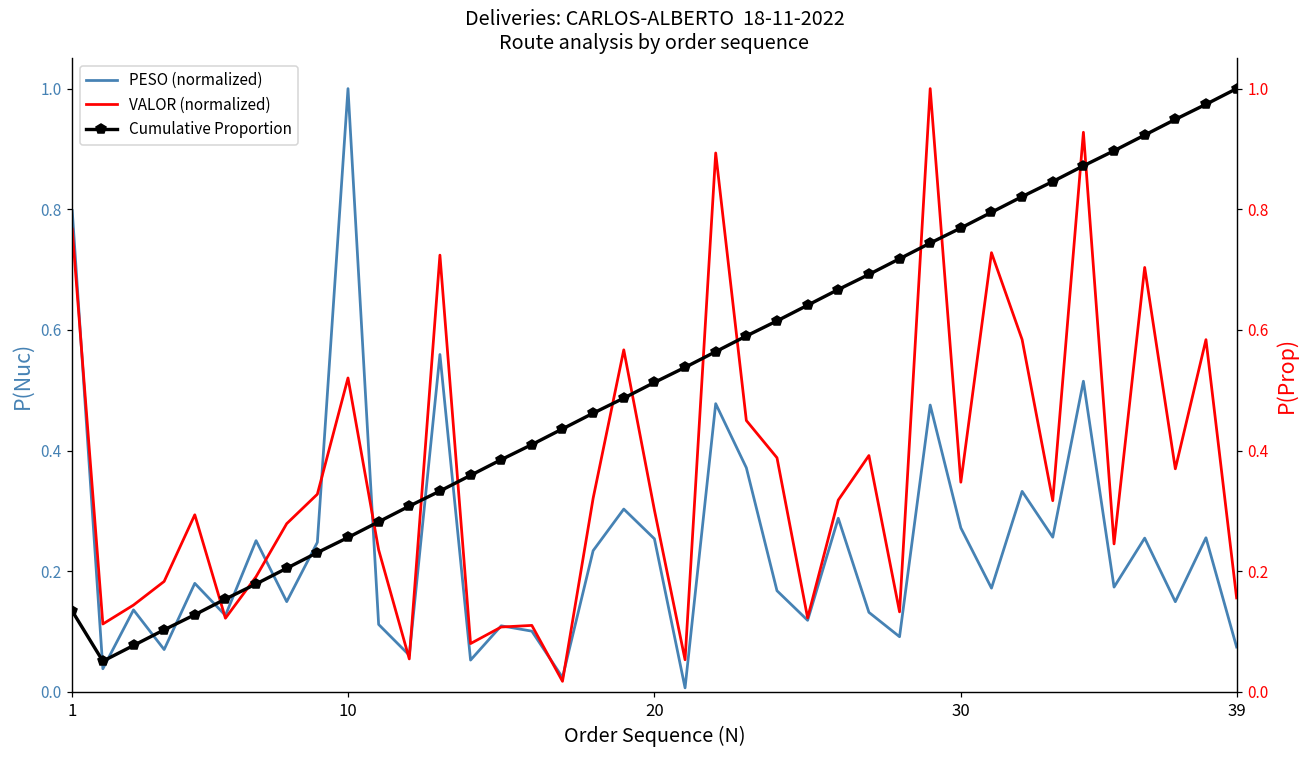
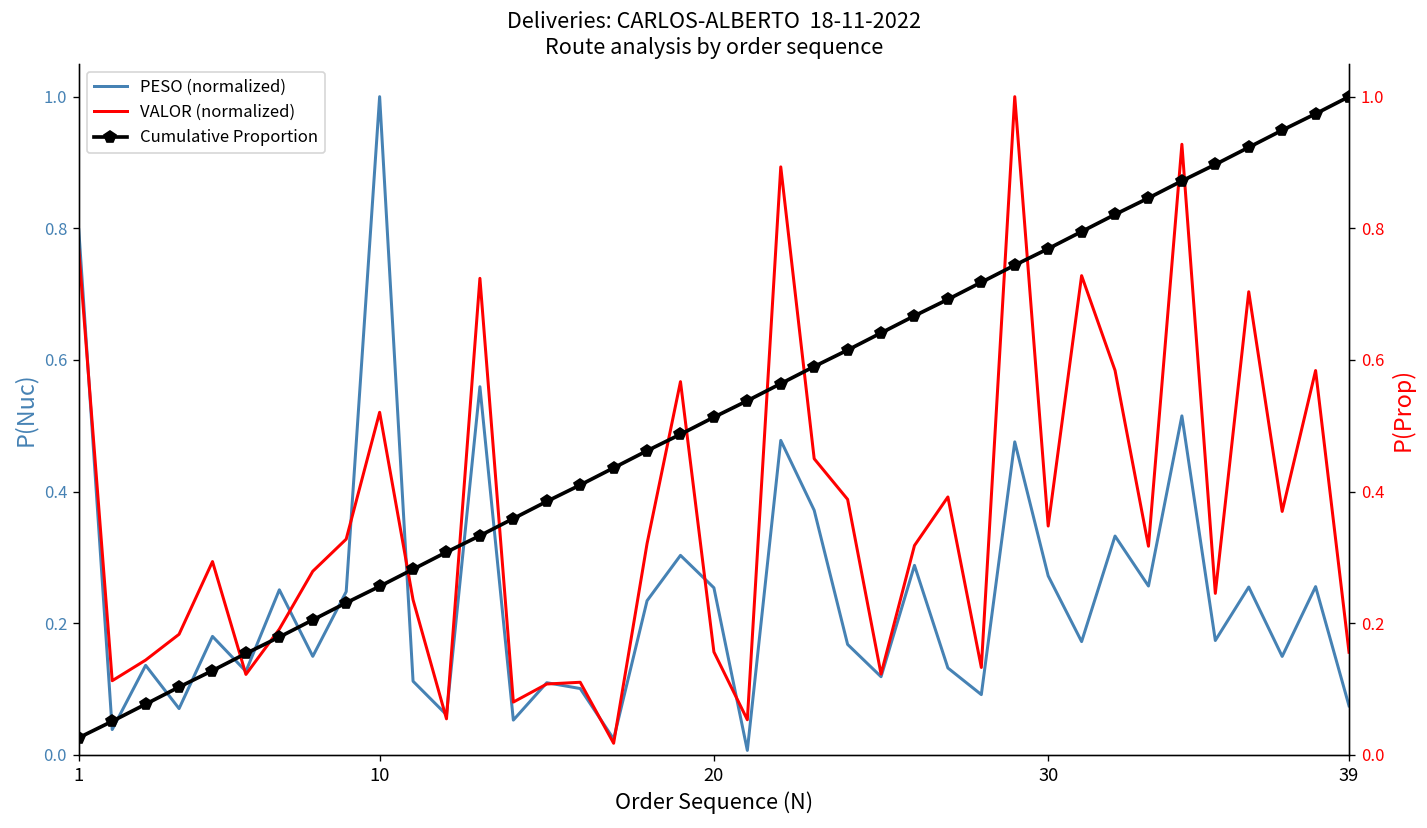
Cumulative Proportion, 1: 0.13 -> 0.03
VALOR (normalized), 20: 0.30 -> 0.16
